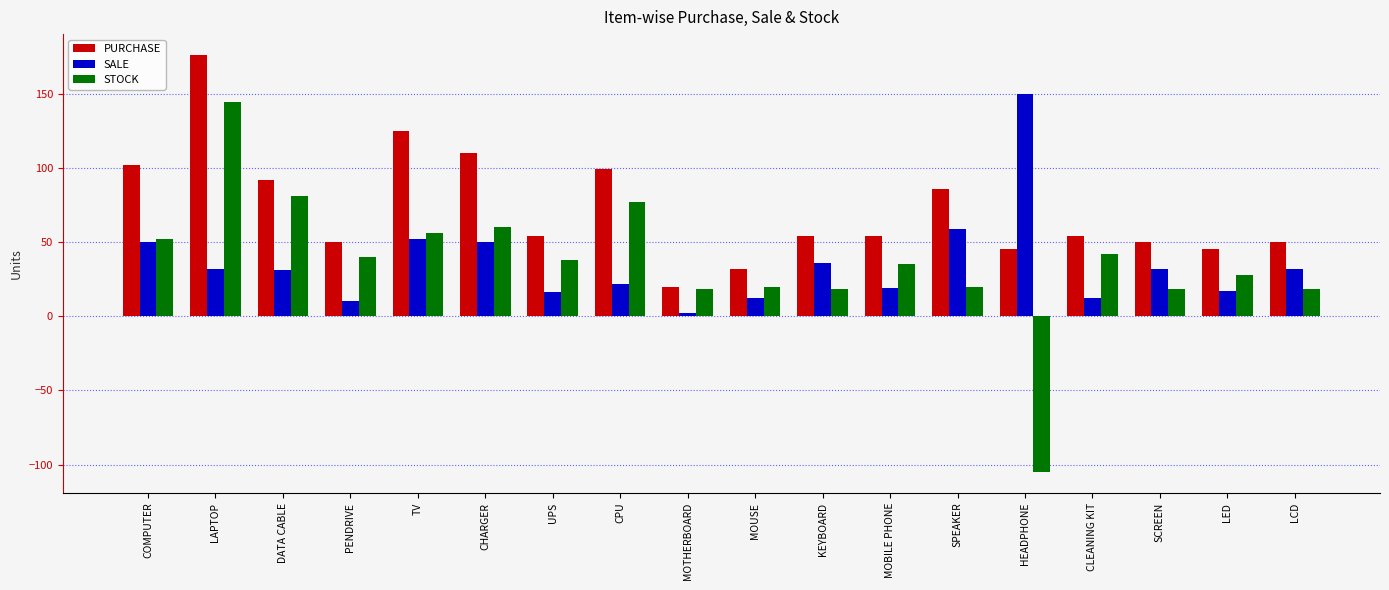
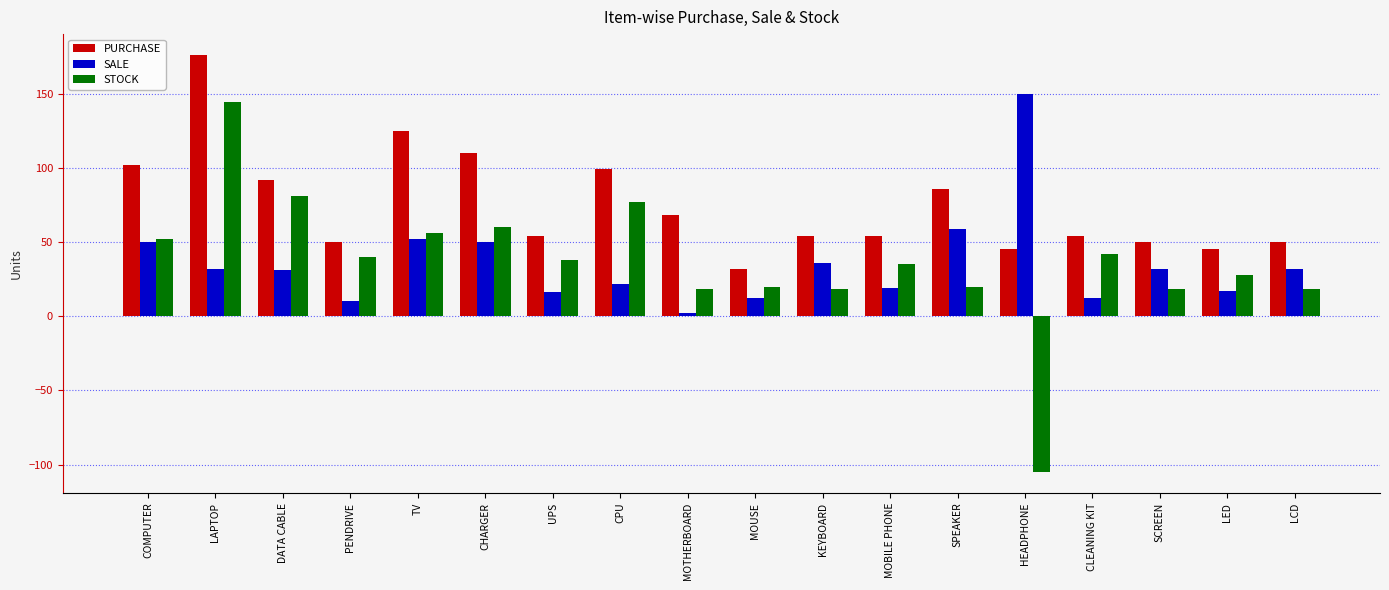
PURCHASE, MOTHERBOARD: 20 -> 68
